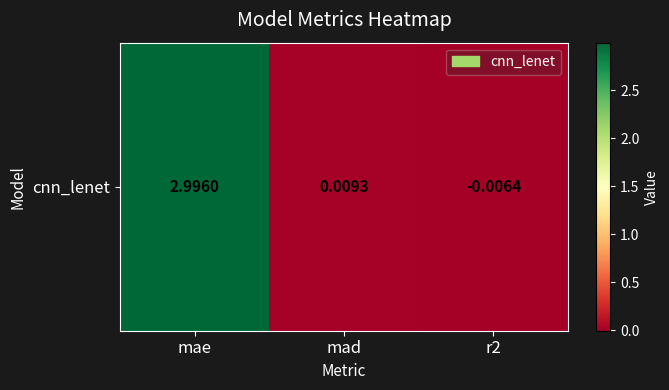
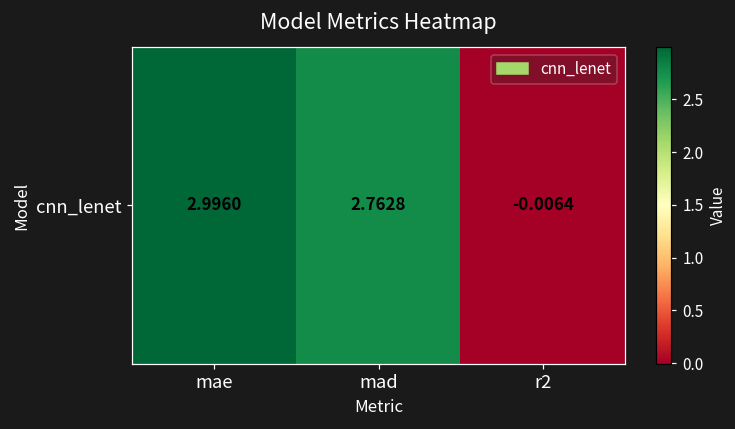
cnn_lenet, mad: 0.0093 -> 2.7628
